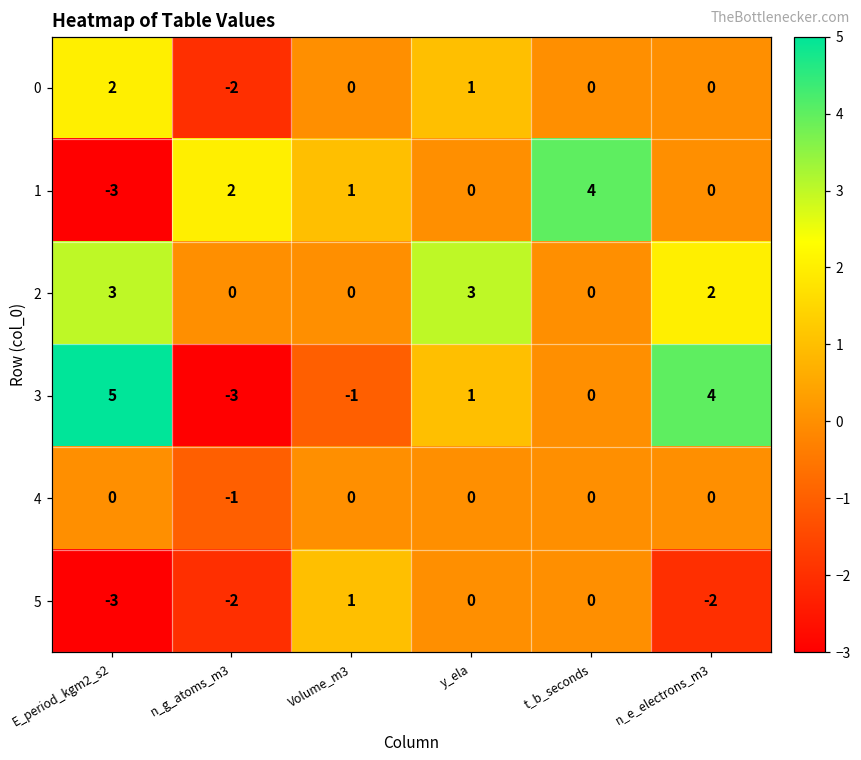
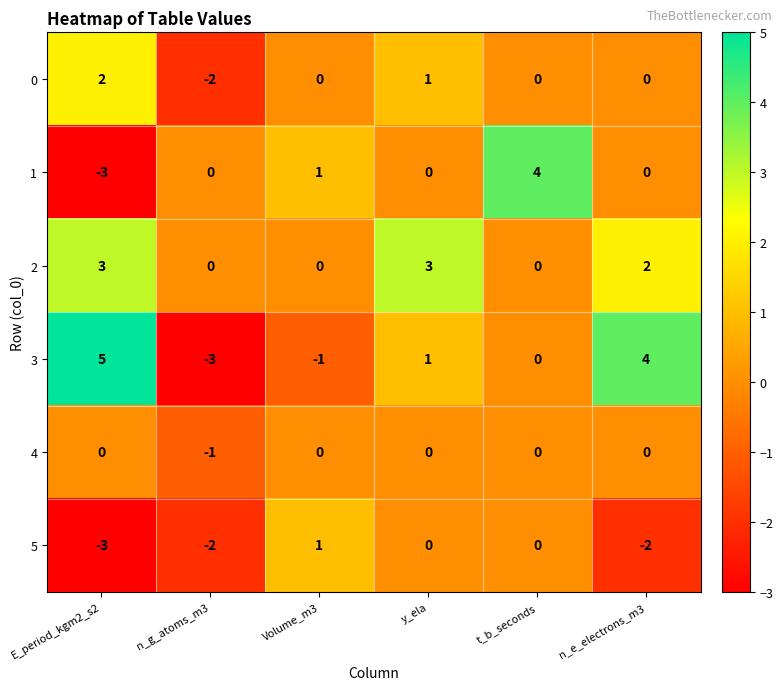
1, n_g_atoms_m3: 2 -> 0
